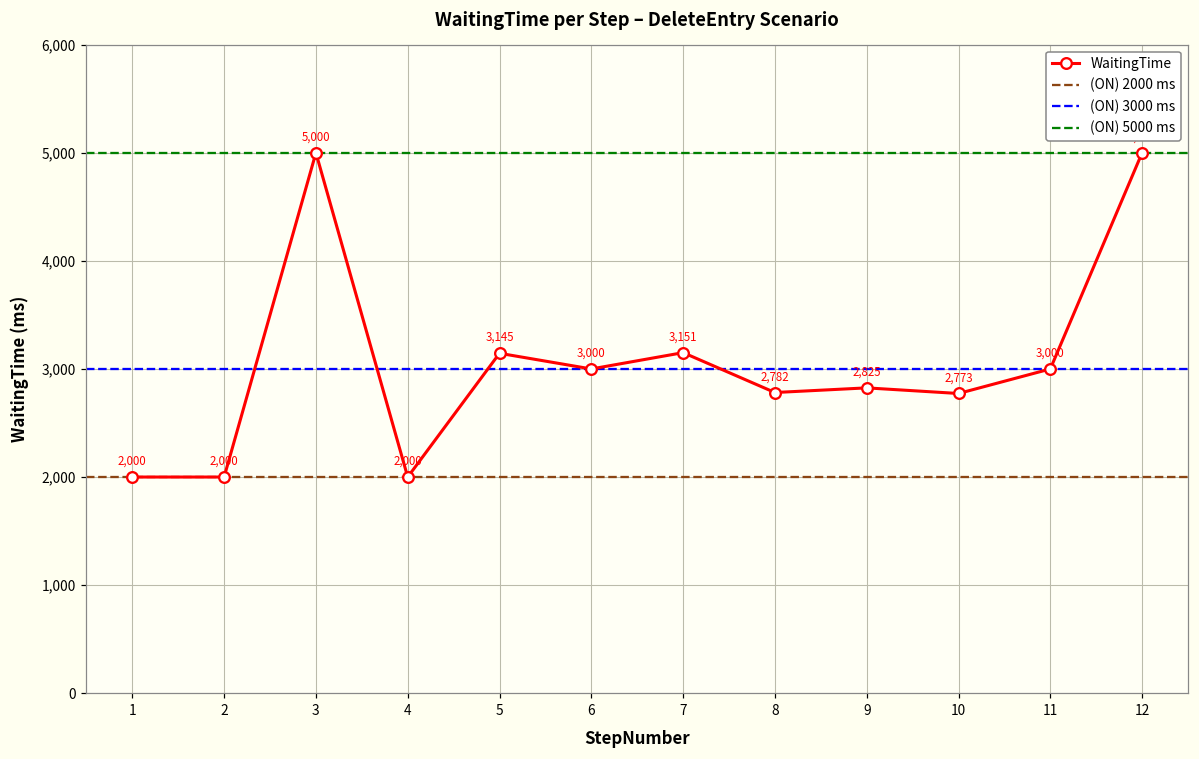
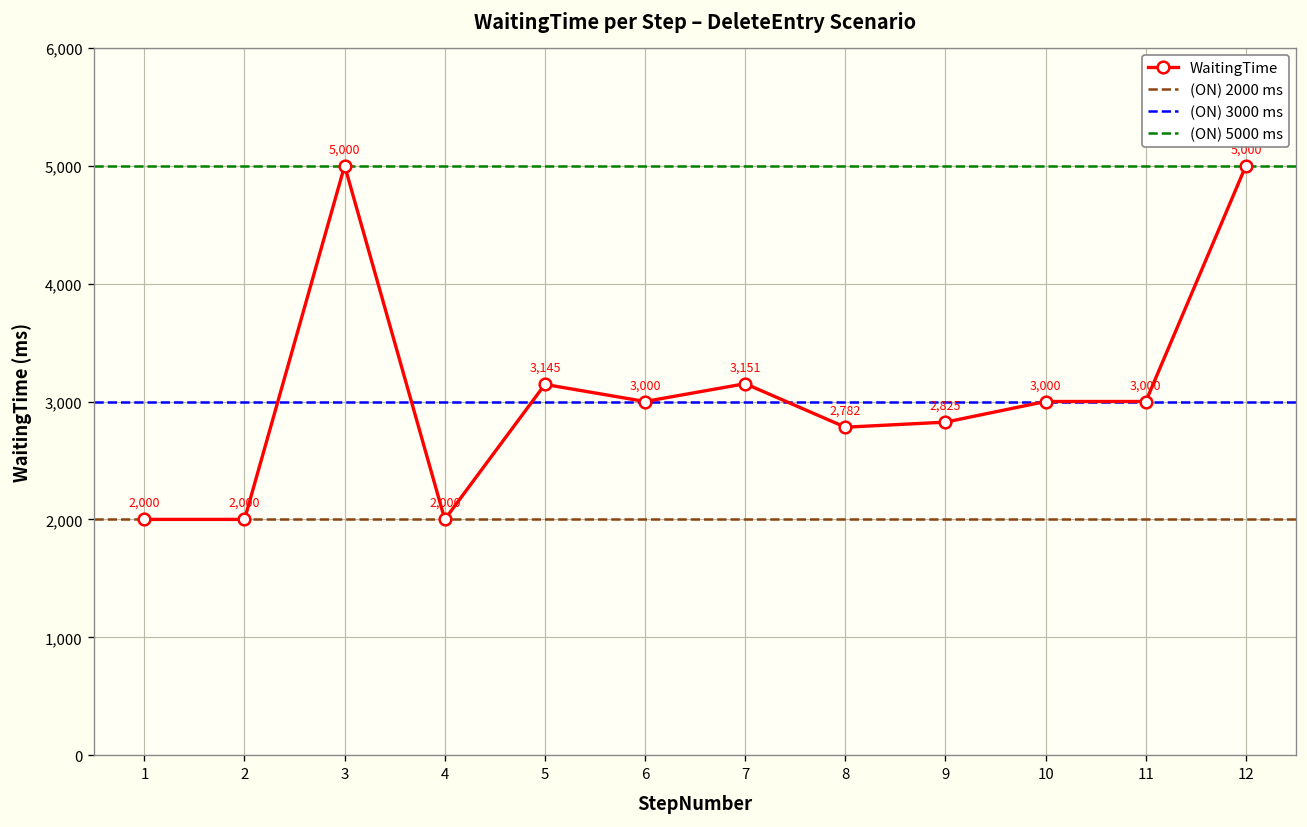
10: 2,773 -> 3,000
